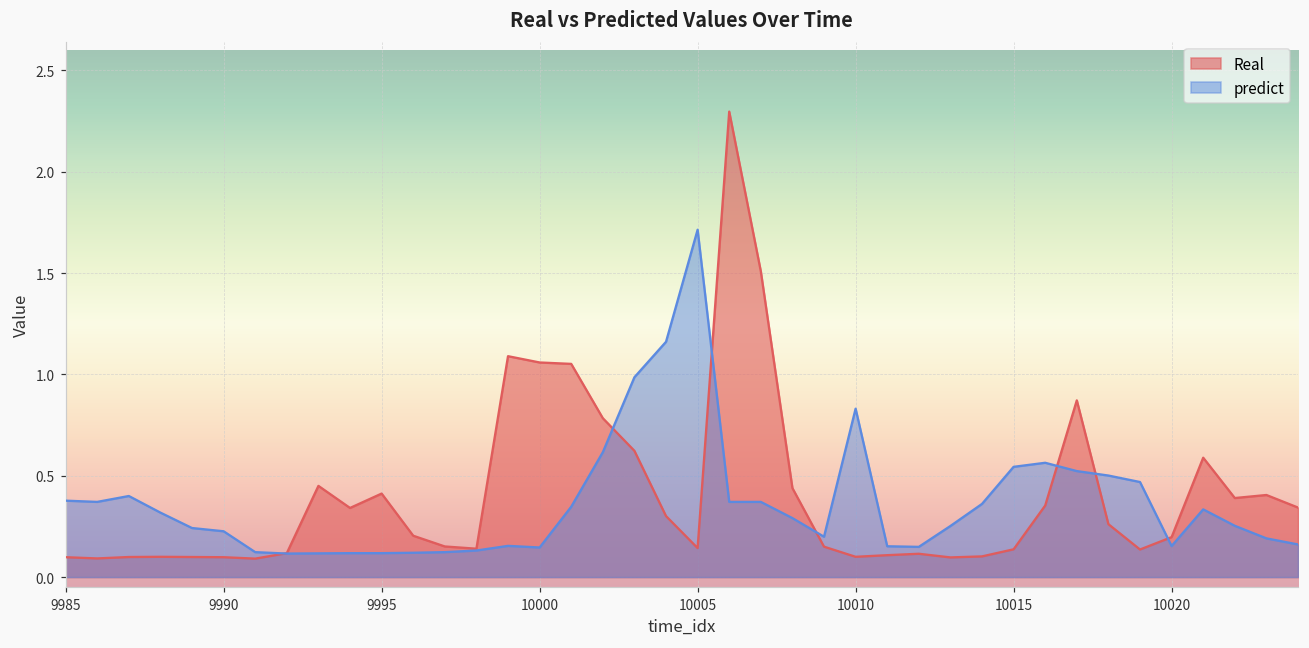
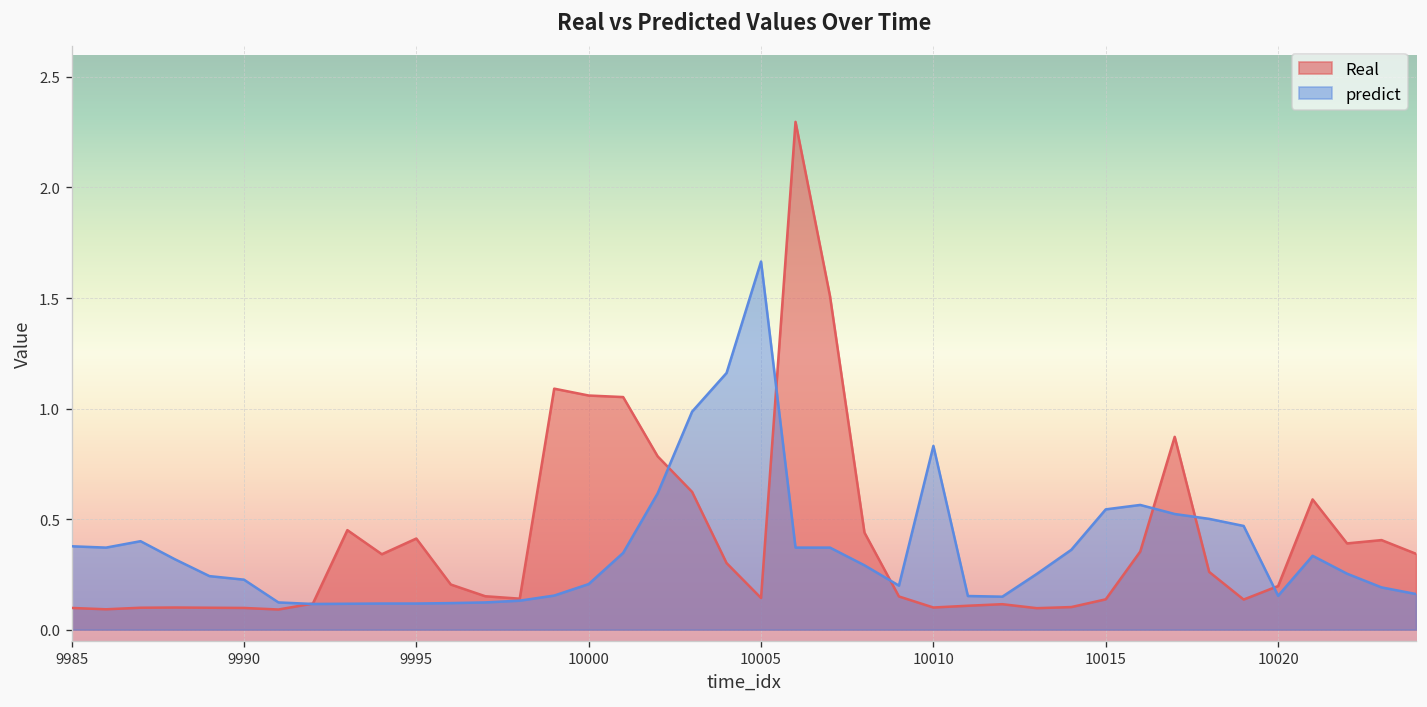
predict, 10000: 0.15 -> 0.21
predict, 10005: 1.71 -> 1.67
